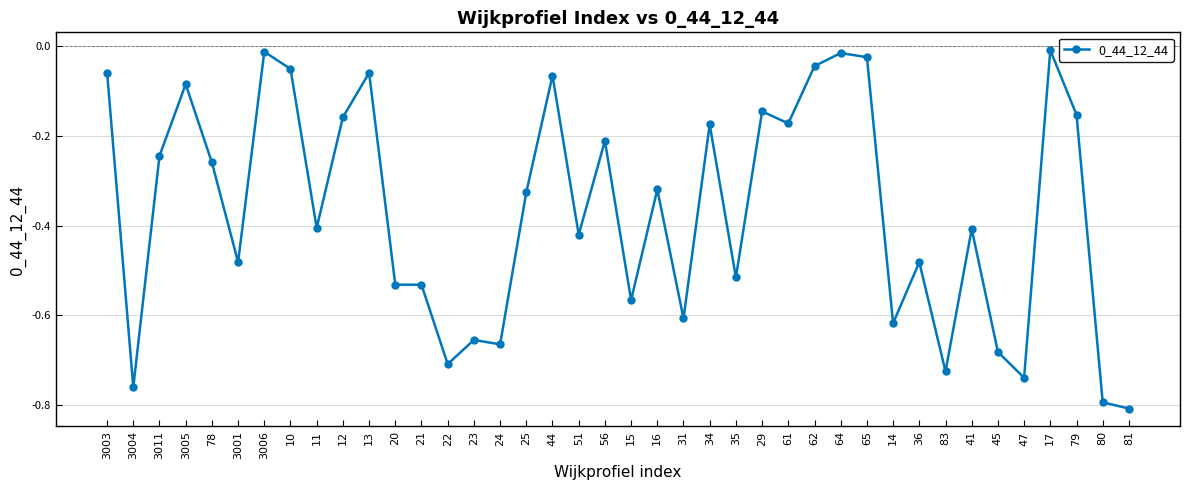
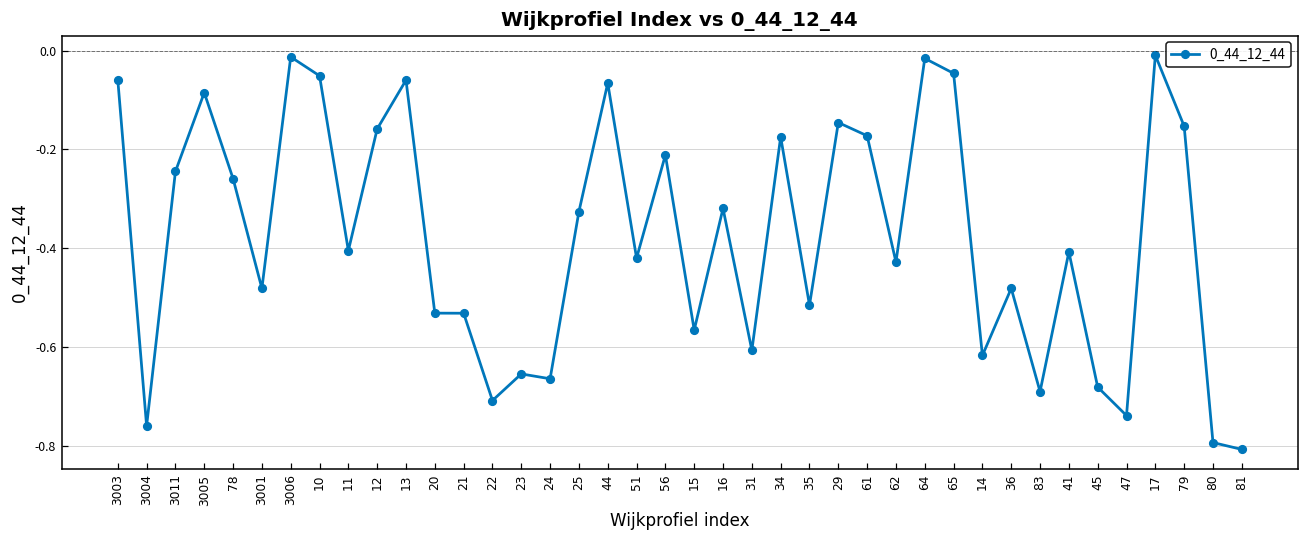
62: -0.04 -> -0.43
65: -0.02 -> -0.05
83: -0.73 -> -0.69
